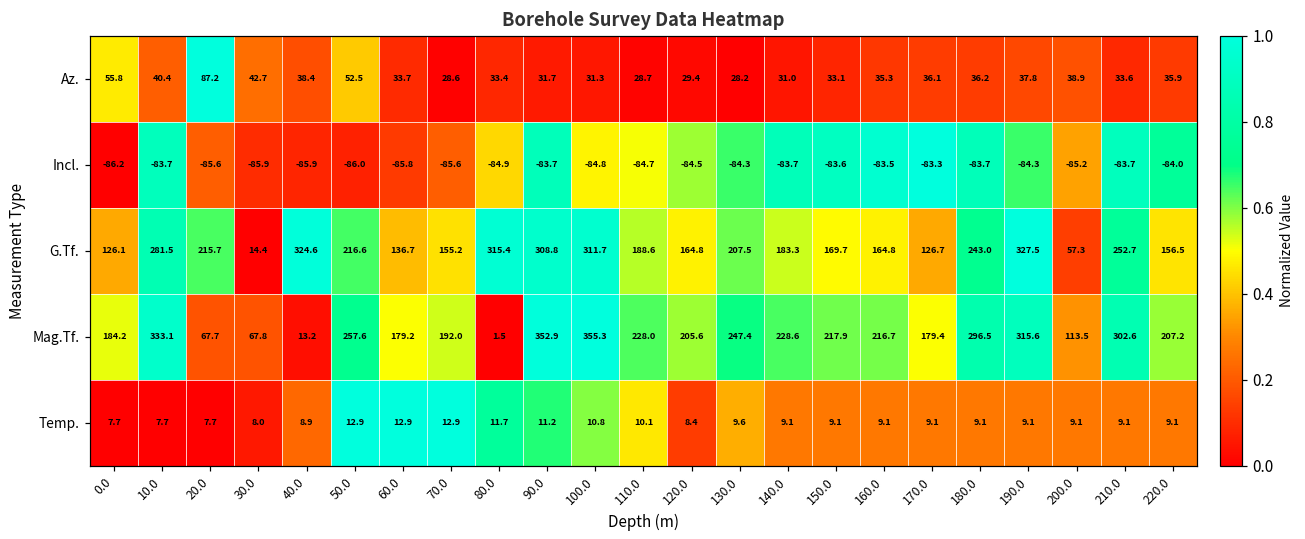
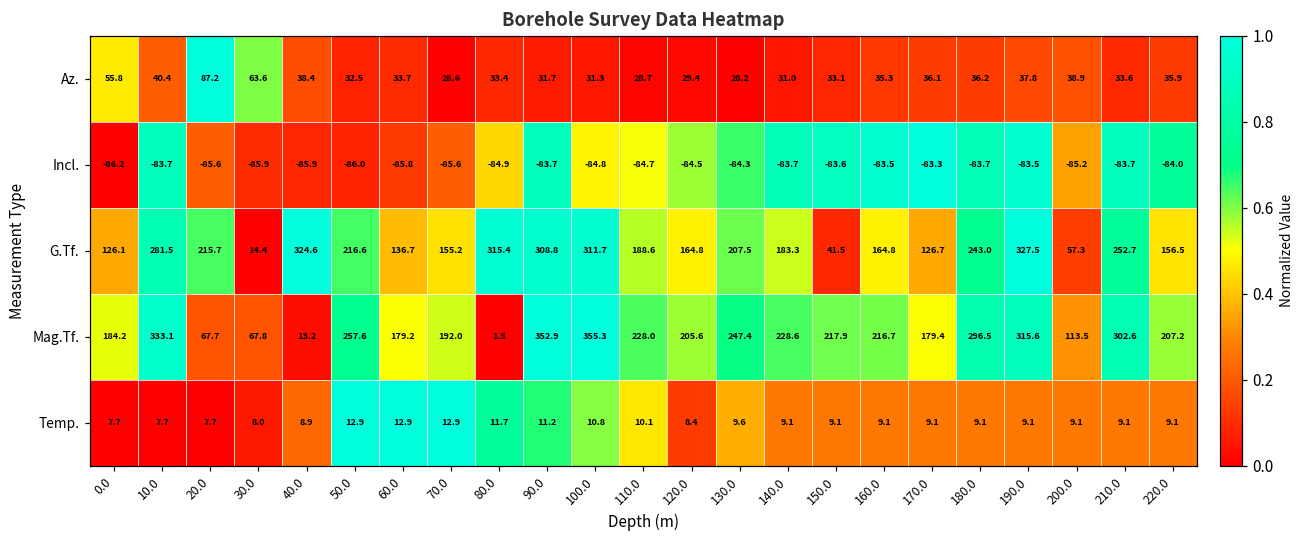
Az., 30.0: 42.7 -> 63.6
Az., 50.0: 52.5 -> 32.5
Incl., 190.0: -84.3 -> -83.5
G.Tf., 150.0: 169.7 -> 41.5
